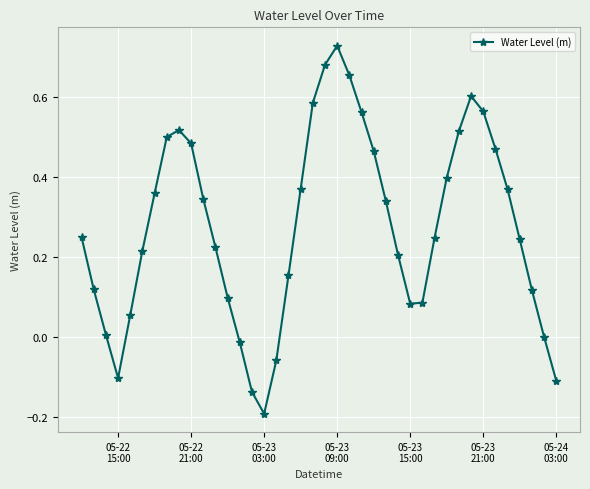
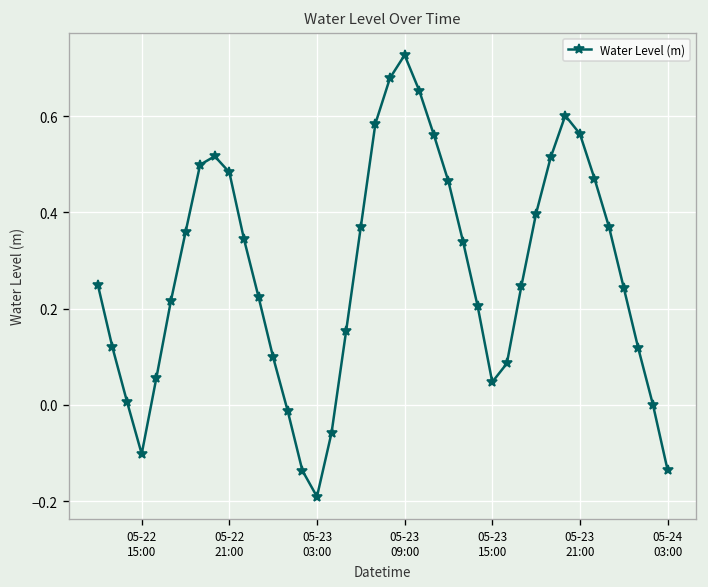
05-23 15:00: 0.08 -> 0.05
05-24 03:00: -0.11 -> -0.13
